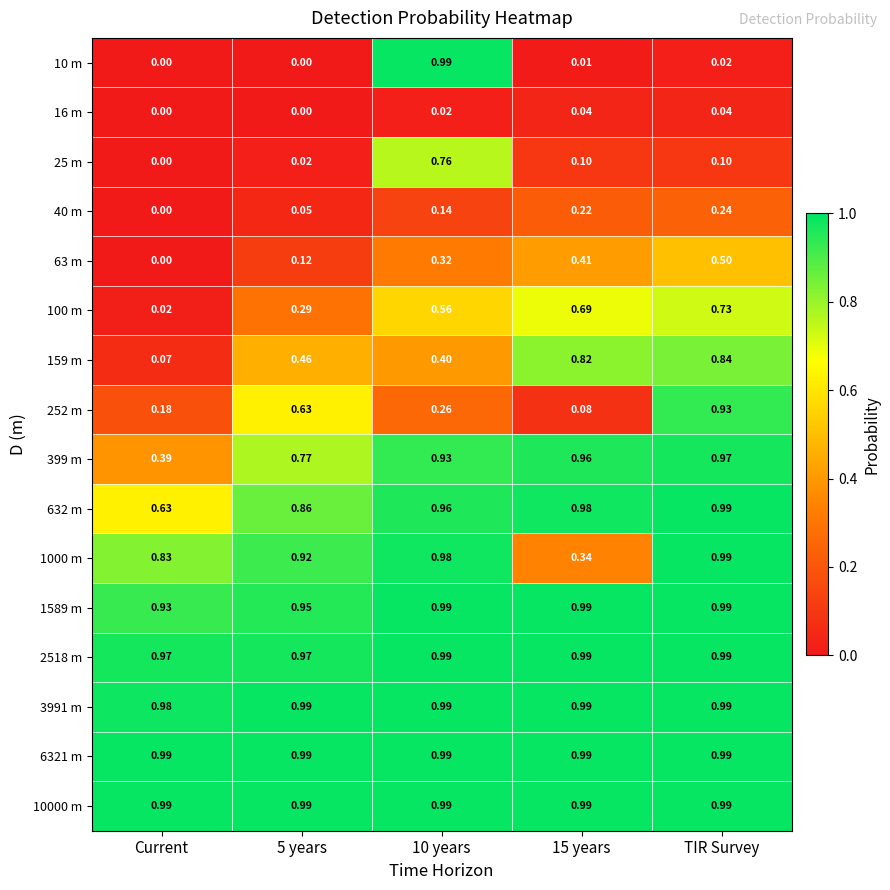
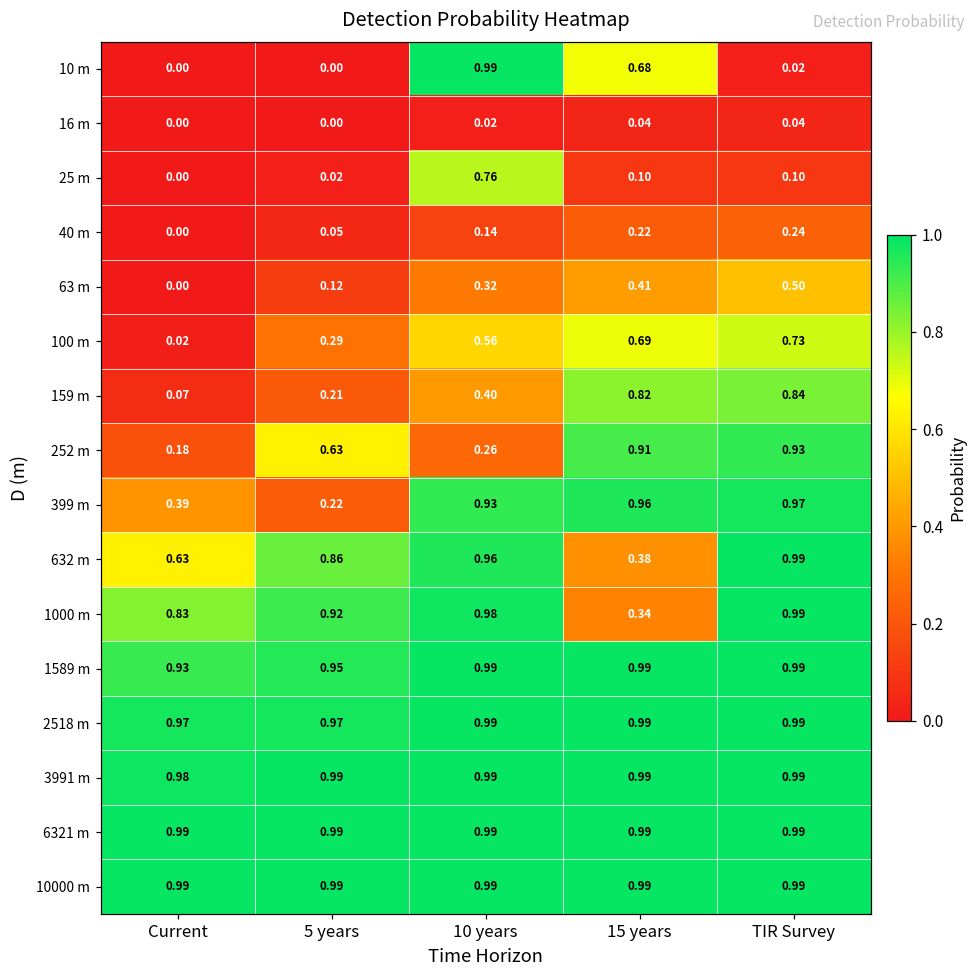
10 m, 15 years: 0.01 -> 0.68
159 m, 5 years: 0.46 -> 0.21
252 m, 15 years: 0.08 -> 0.91
399 m, 5 years: 0.77 -> 0.22
632 m, 15 years: 0.98 -> 0.38
